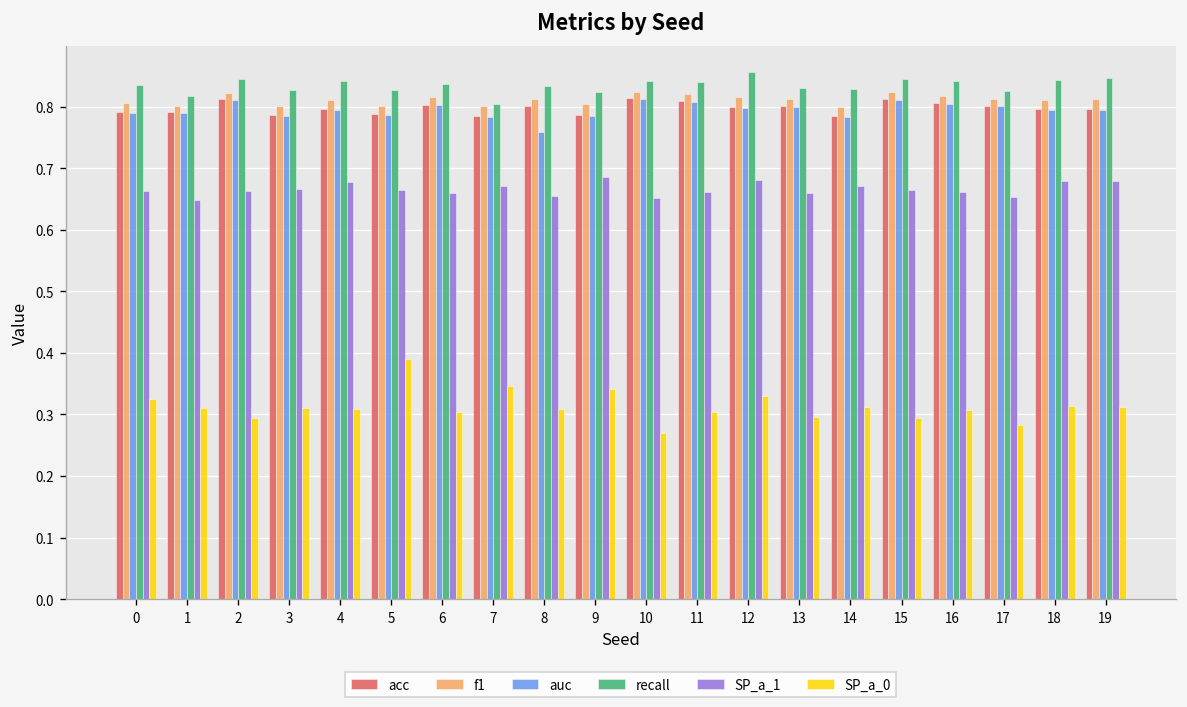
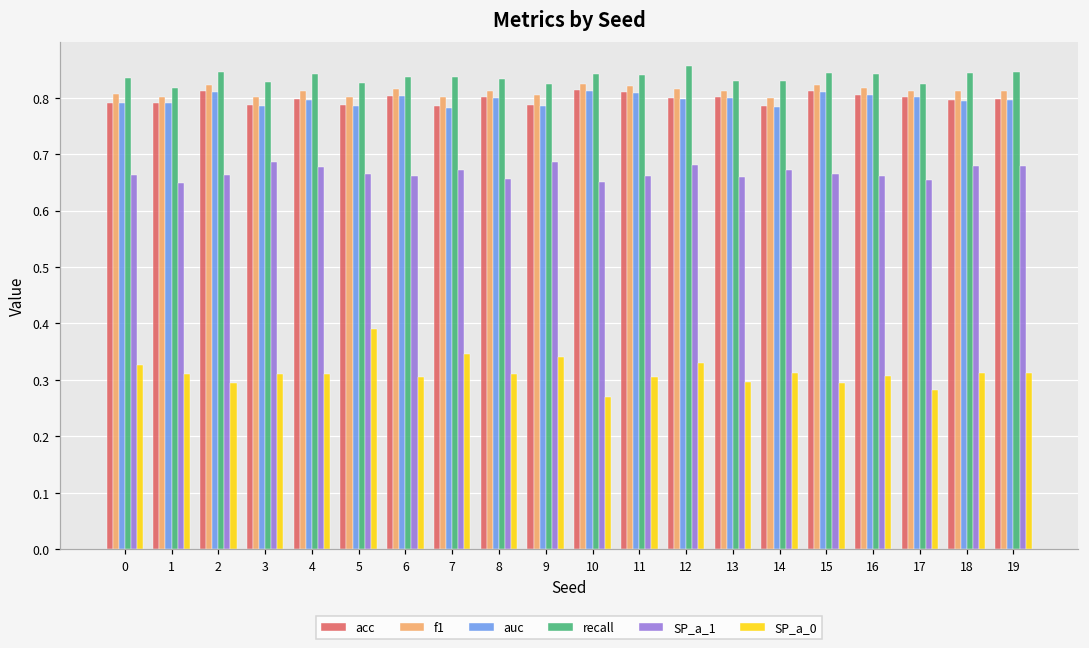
SP_a_1, 3: 0.67 -> 0.69
recall, 7: 0.80 -> 0.84
auc, 8: 0.76 -> 0.80
